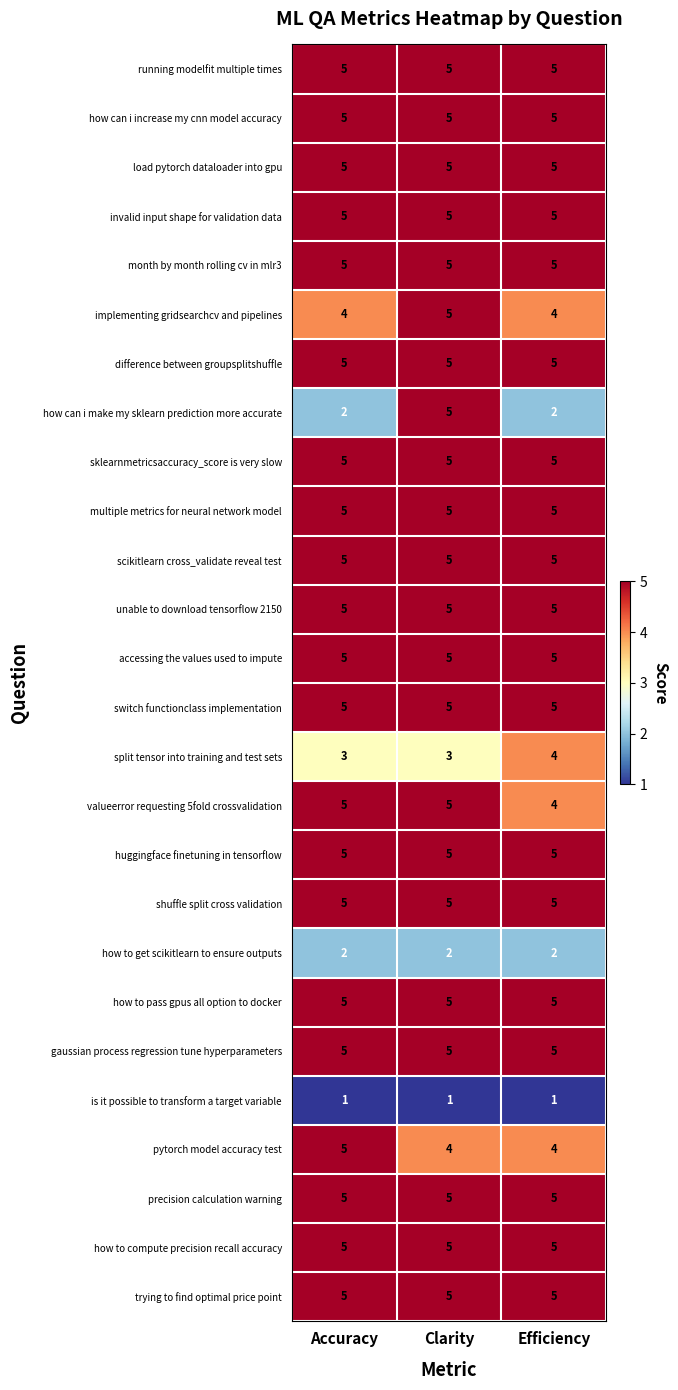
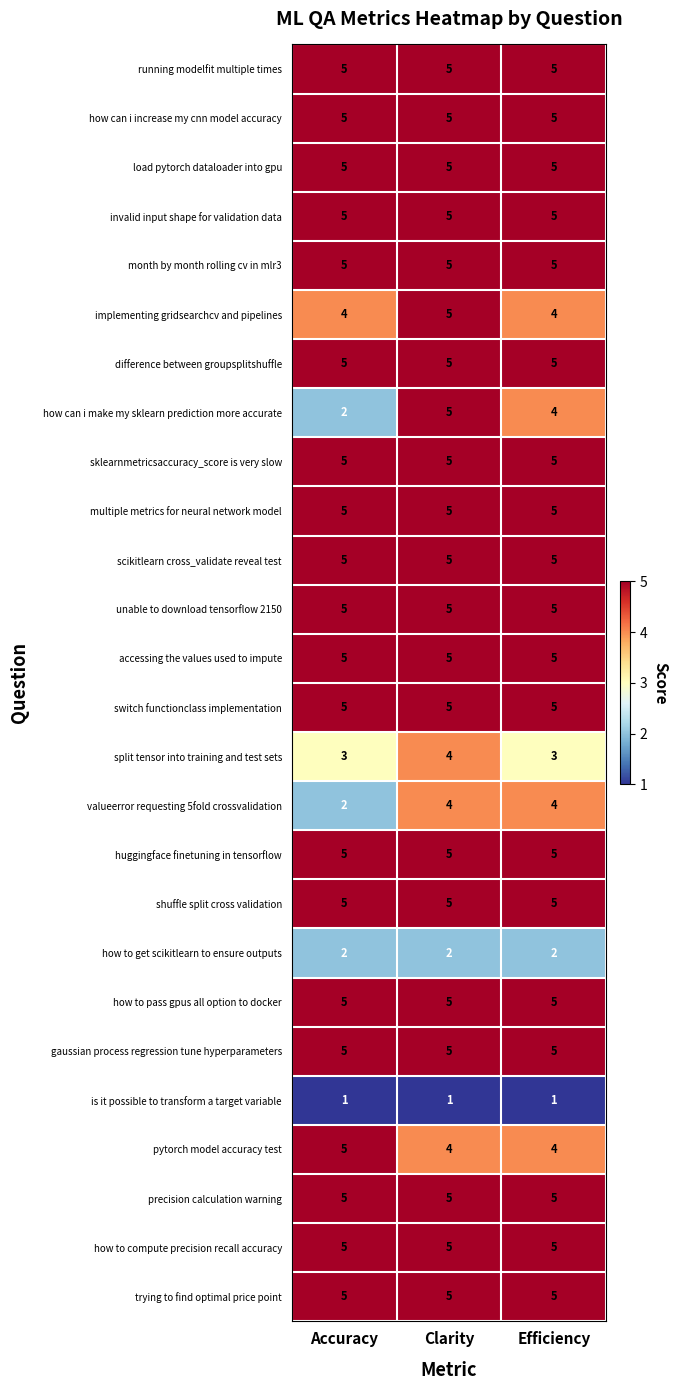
how can i make my sklearn prediction more accurate, Efficiency: 2 -> 4
split tensor into training and test sets, Clarity: 3 -> 4
split tensor into training and test sets, Efficiency: 4 -> 3
valueerror requesting 5fold crossvalidation, Accuracy: 5 -> 2
valueerror requesting 5fold crossvalidation, Clarity: 5 -> 4
